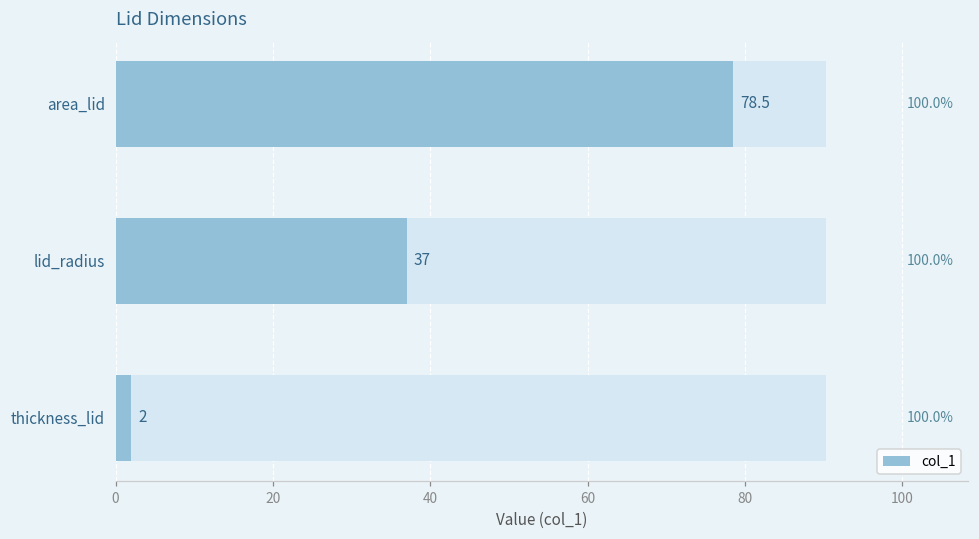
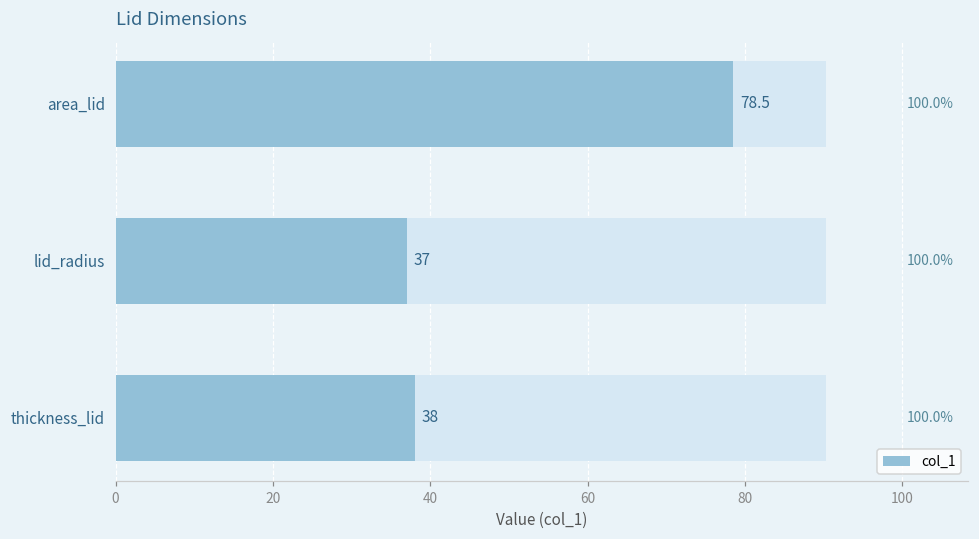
col_1, thickness_lid: 2 -> 38
